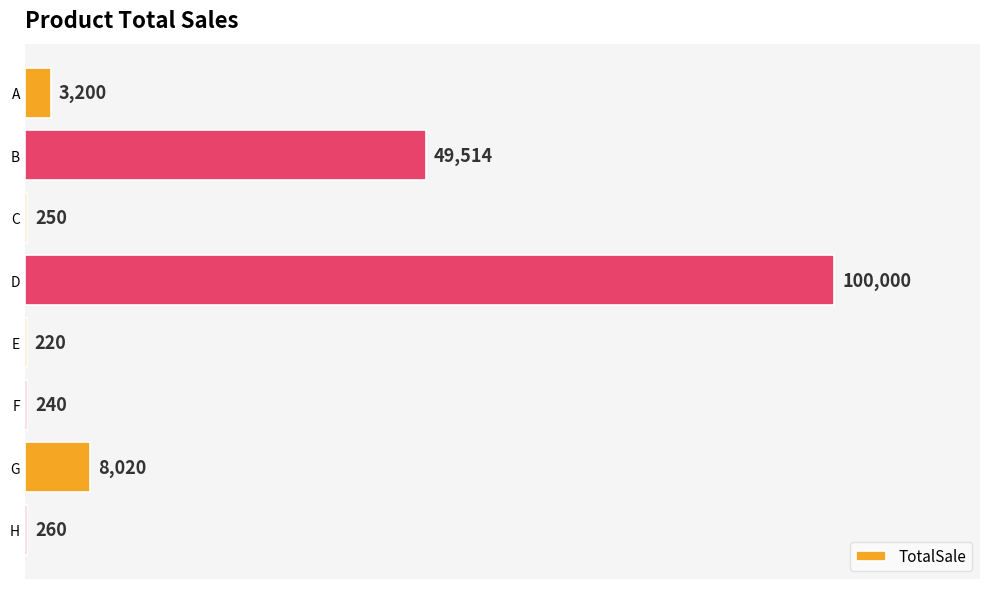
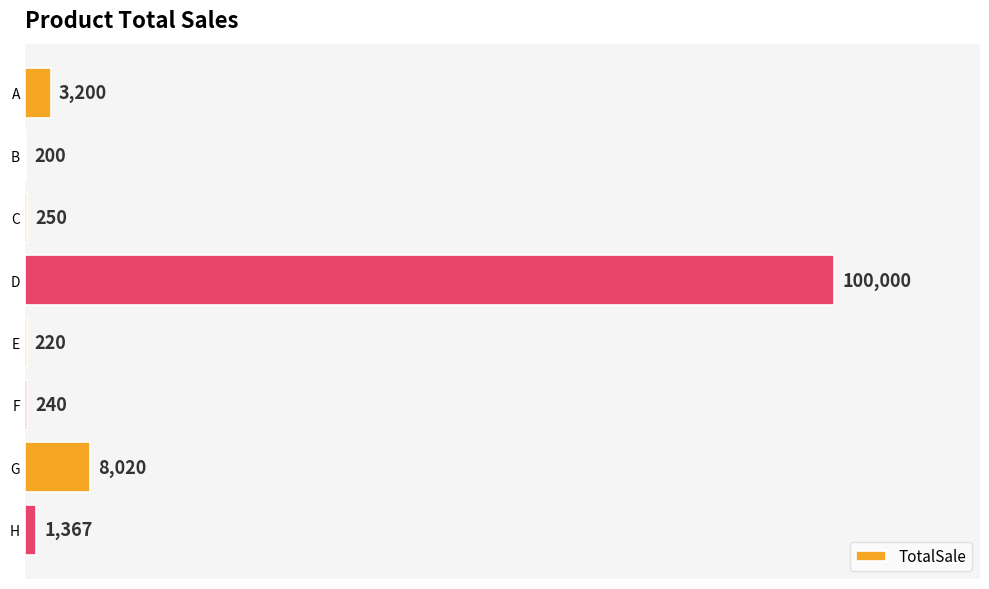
B: 49,514 -> 200
H: 260 -> 1,367
